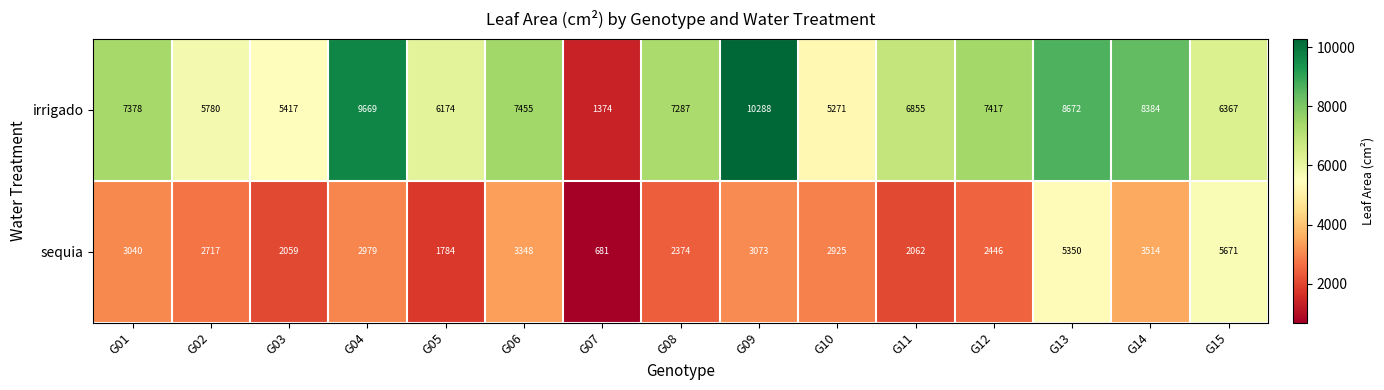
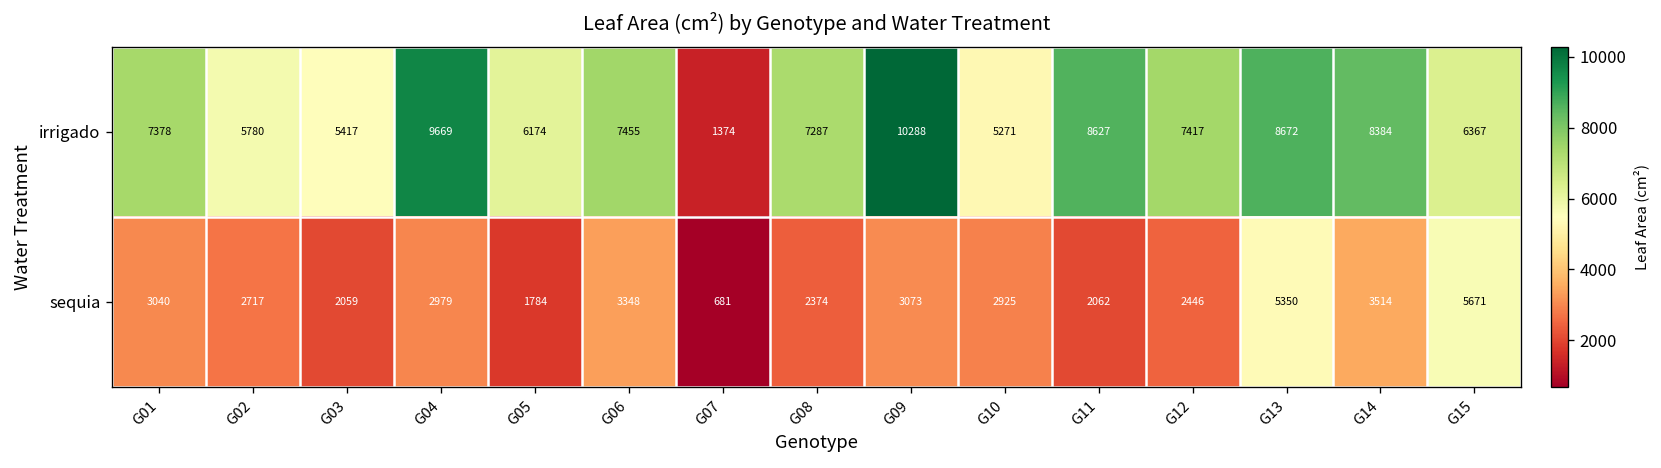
irrigado, G11: 6855 -> 8627
